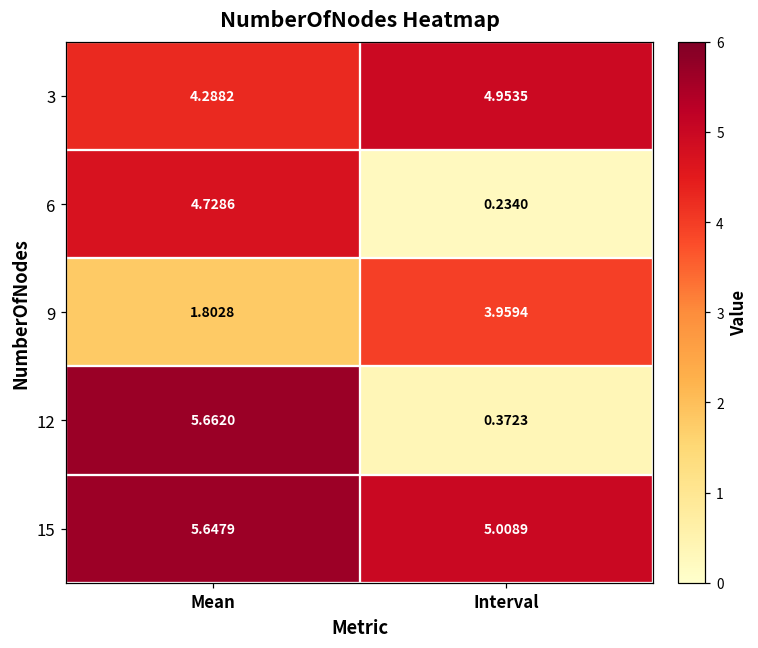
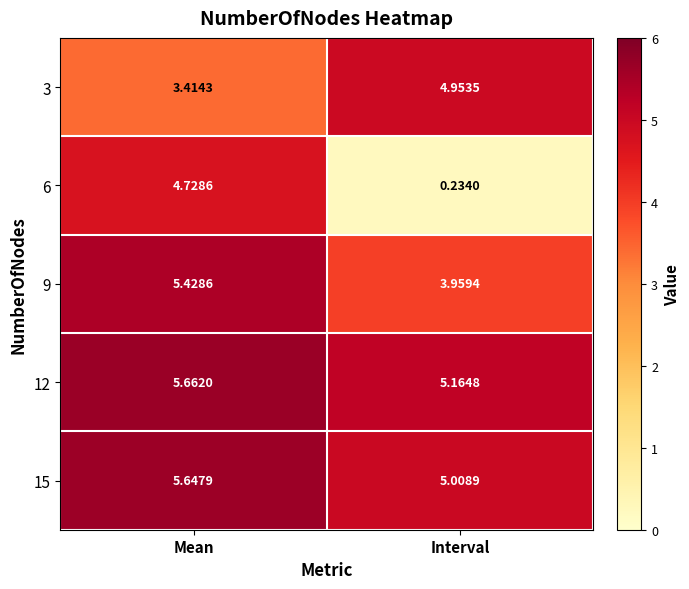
3, Mean: 4.2882 -> 3.4143
9, Mean: 1.8028 -> 5.4286
12, Interval: 0.3723 -> 5.1648
